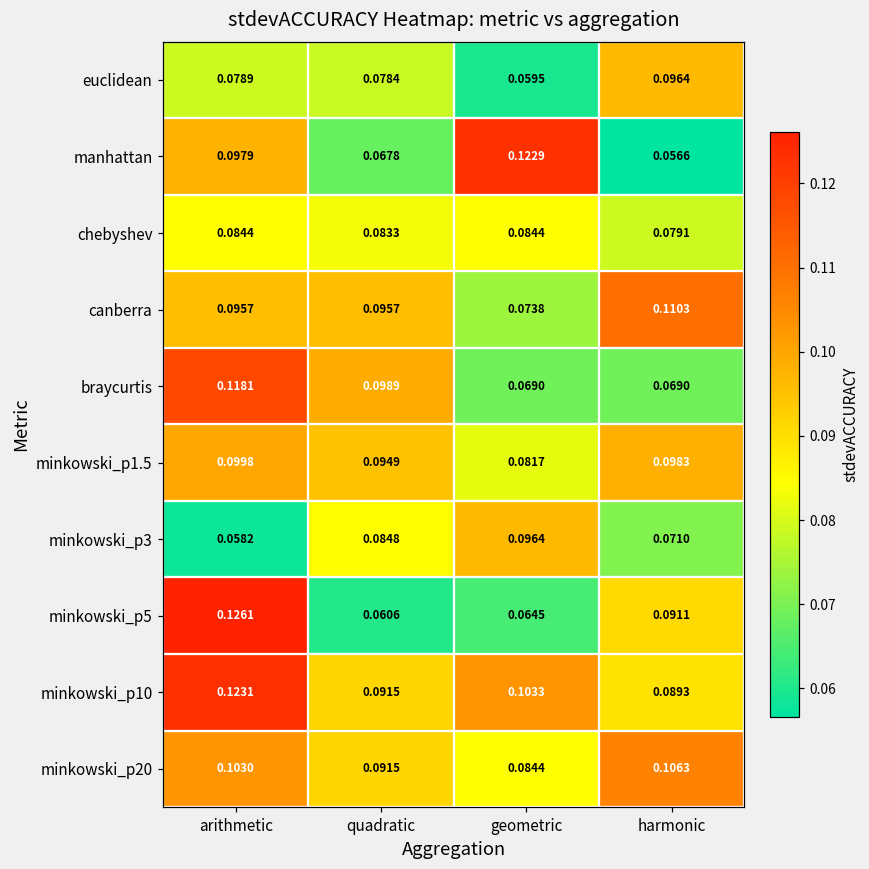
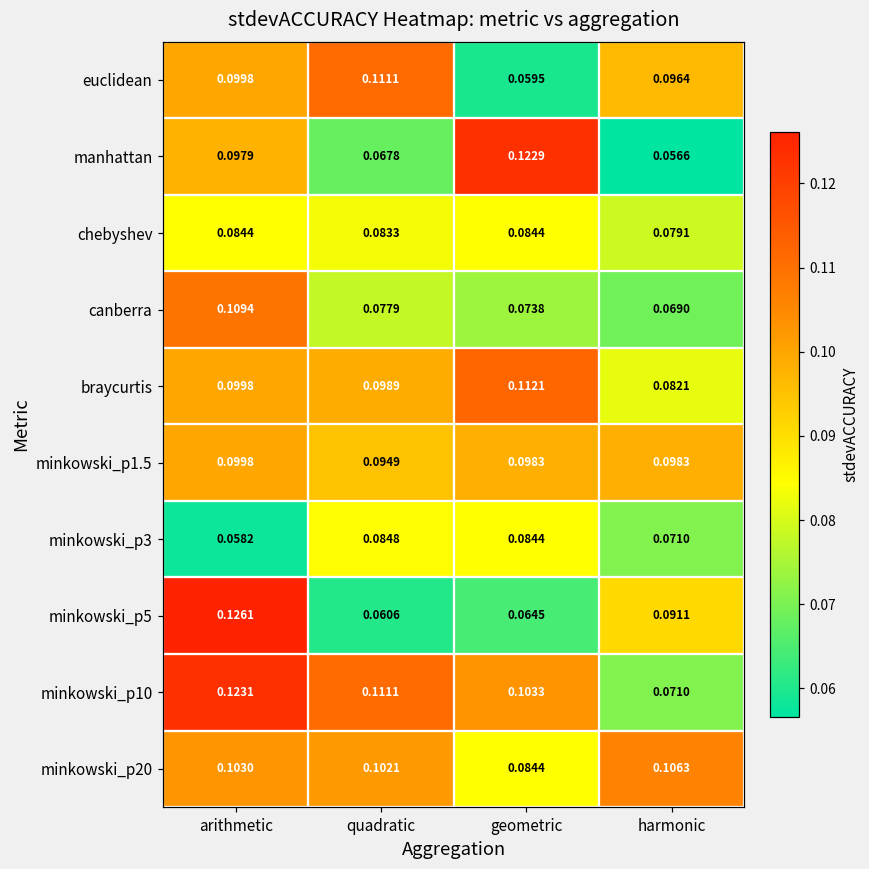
euclidean, arithmetic: 0.0789 -> 0.0998
euclidean, quadratic: 0.0784 -> 0.1111
canberra, arithmetic: 0.0957 -> 0.1094
canberra, quadratic: 0.0957 -> 0.0779
canberra, harmonic: 0.1103 -> 0.0690
braycurtis, arithmetic: 0.1181 -> 0.0998
braycurtis, geometric: 0.0690 -> 0.1121
braycurtis, harmonic: 0.0690 -> 0.0821
minkowski_p1.5, geometric: 0.0817 -> 0.0983
minkowski_p3, geometric: 0.0964 -> 0.0844
minkowski_p10, quadratic: 0.0915 -> 0.1111
minkowski_p10, harmonic: 0.0893 -> 0.0710
minkowski_p20, quadratic: 0.0915 -> 0.1021
